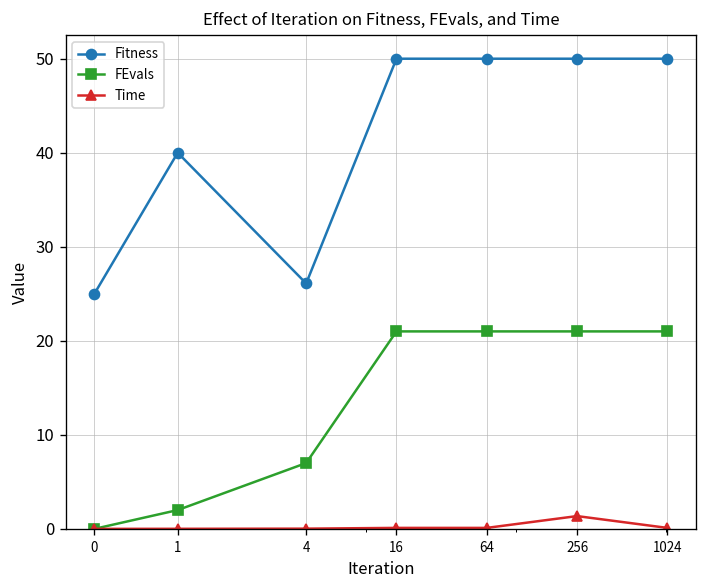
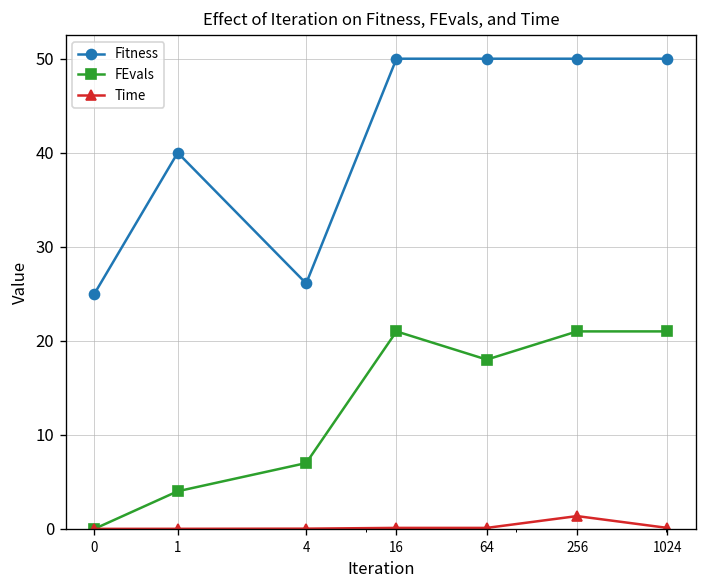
FEvals, 1: 2 -> 4
FEvals, 64: 21 -> 18
